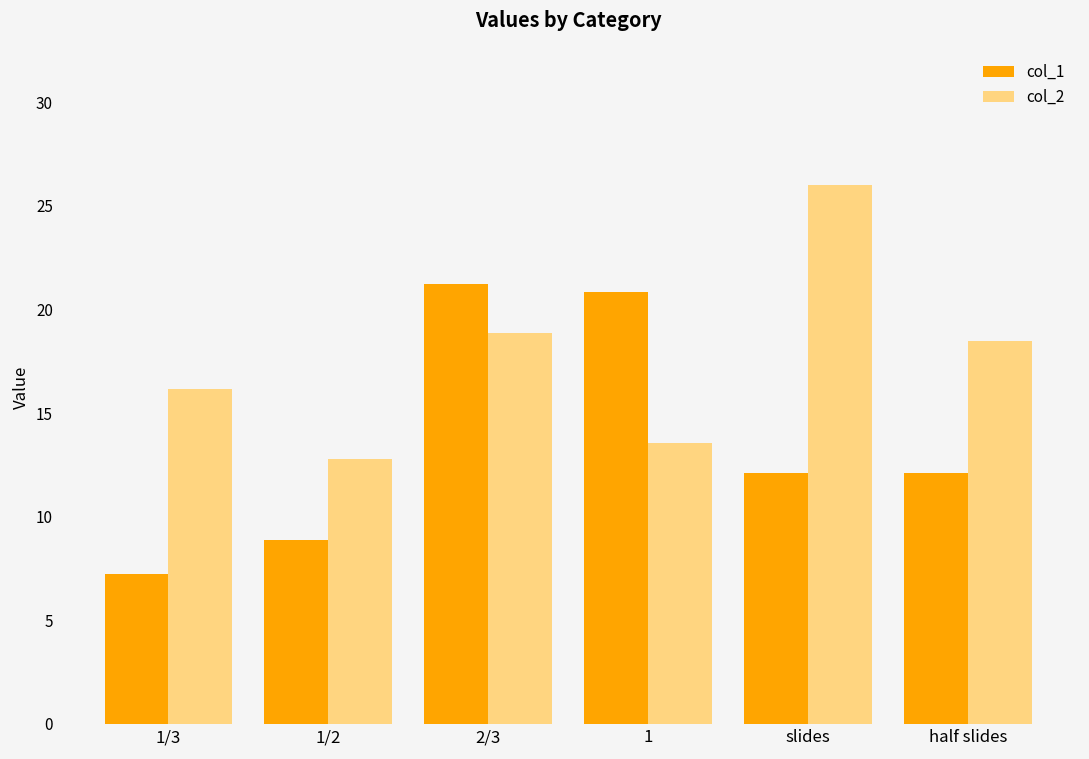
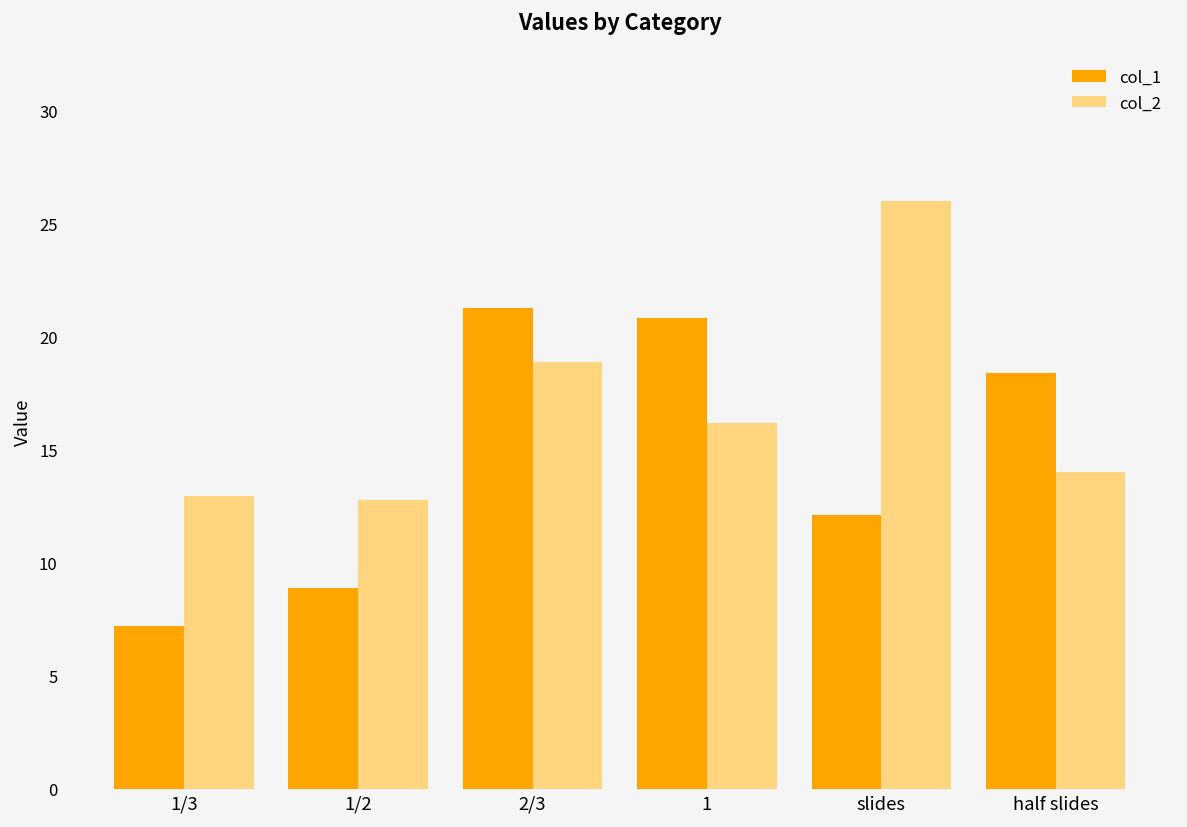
col_2, 1/3: 16.2 -> 12.9
col_2, 1: 13.6 -> 16.2
col_1, half slides: 12.1 -> 18.4
col_2, half slides: 18.5 -> 14.0
